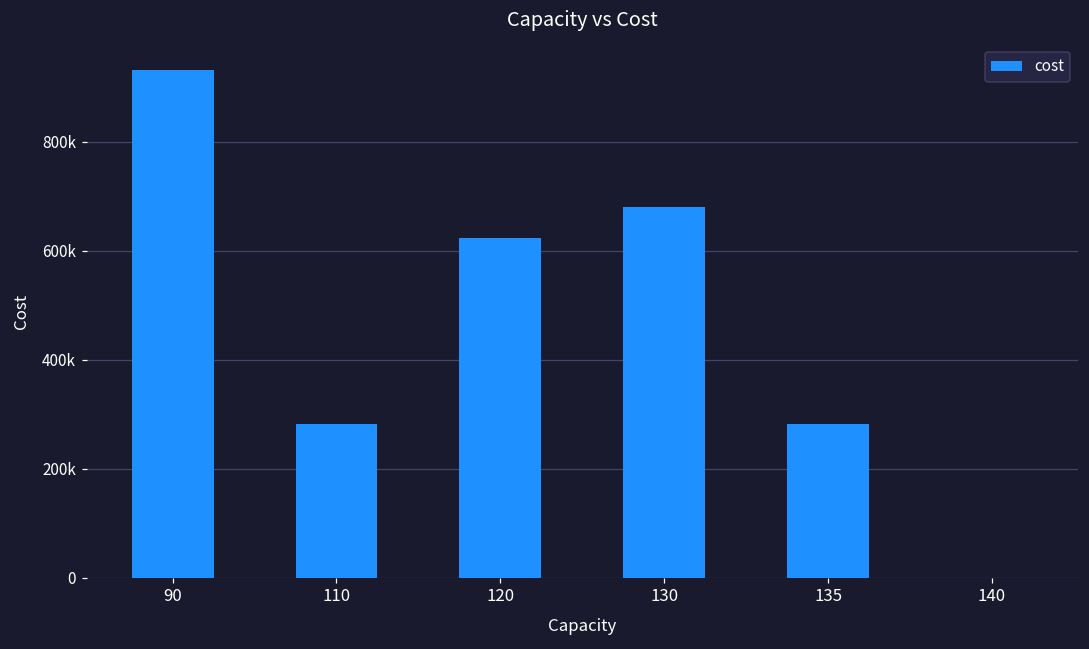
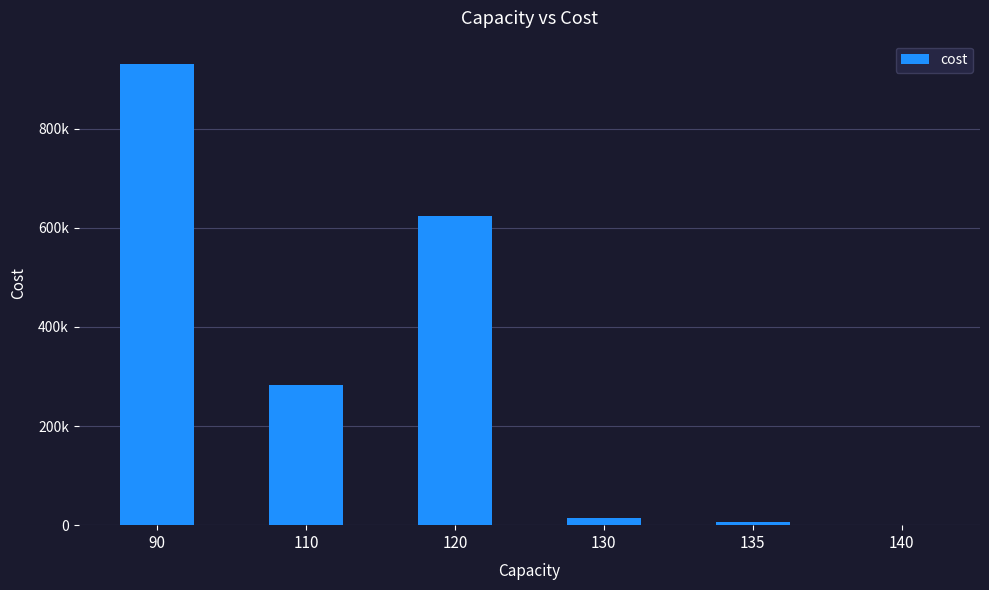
130: 680000 -> 20000
135: 280000 -> 10000
